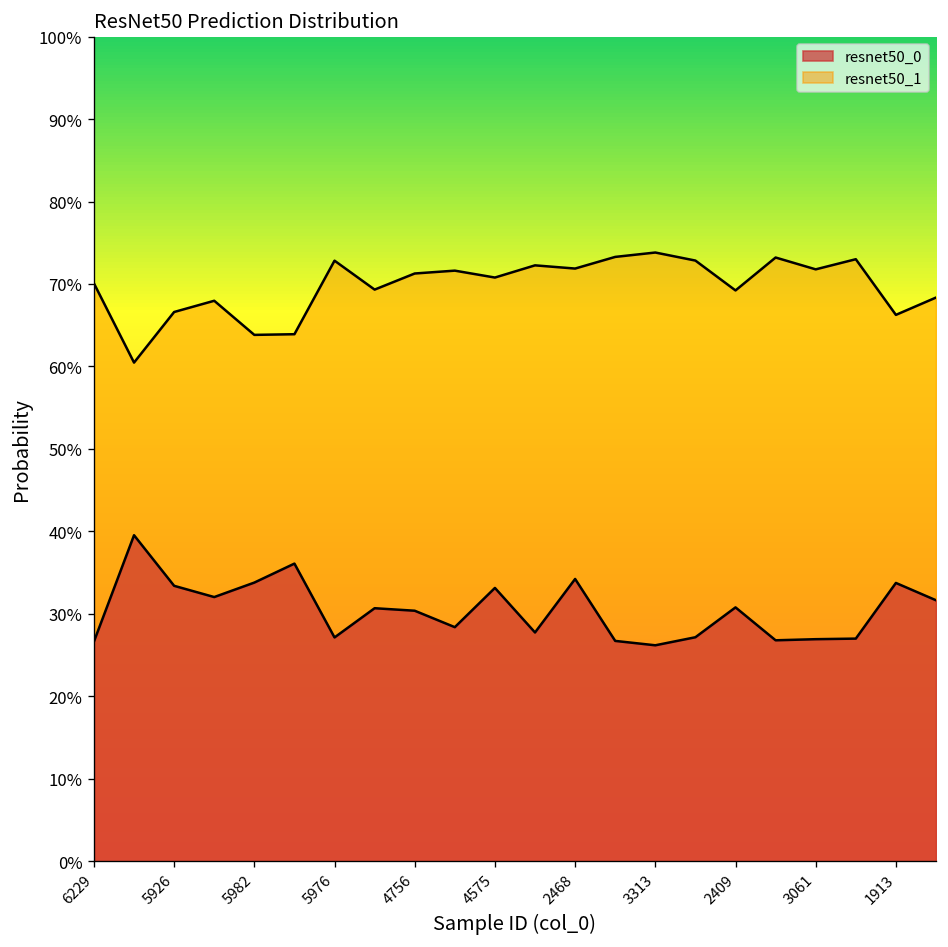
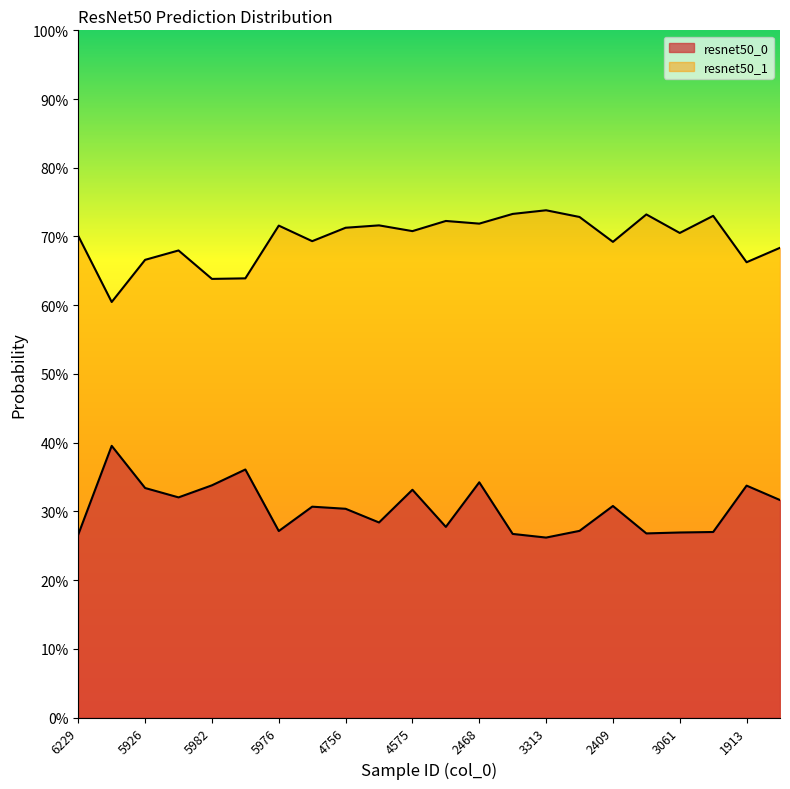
resnet50_1, 5976: 73% -> 72%
resnet50_1, 3061: 72% -> 71%
